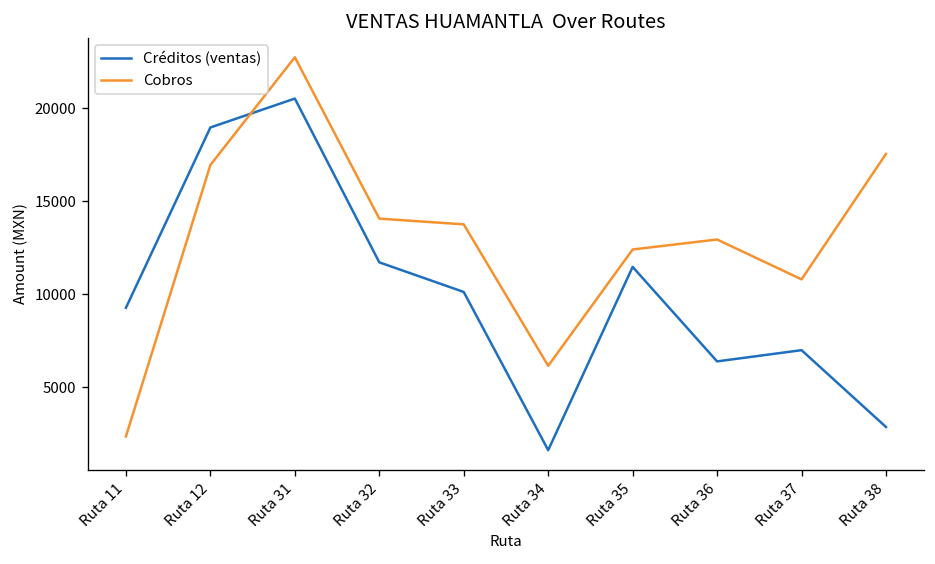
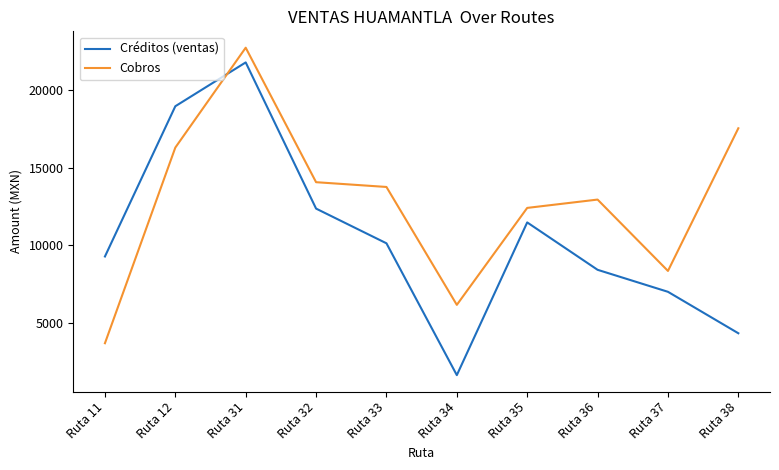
Cobros, Ruta 11: 2400 -> 3700
Cobros, Ruta 12: 16900 -> 16300
Créditos (ventas), Ruta 31: 20500 -> 21800
Créditos (ventas), Ruta 32: 11700 -> 12400
Créditos (ventas), Ruta 36: 6400 -> 8400
Cobros, Ruta 37: 10800 -> 8300
Créditos (ventas), Ruta 38: 2900 -> 4300
